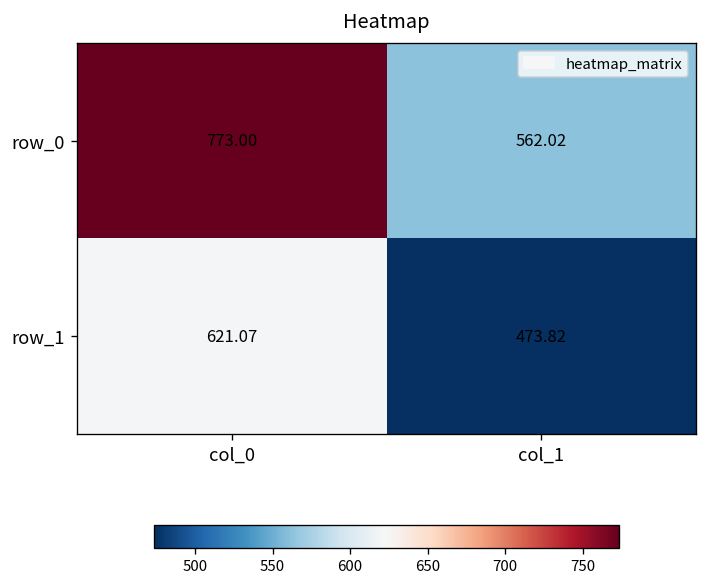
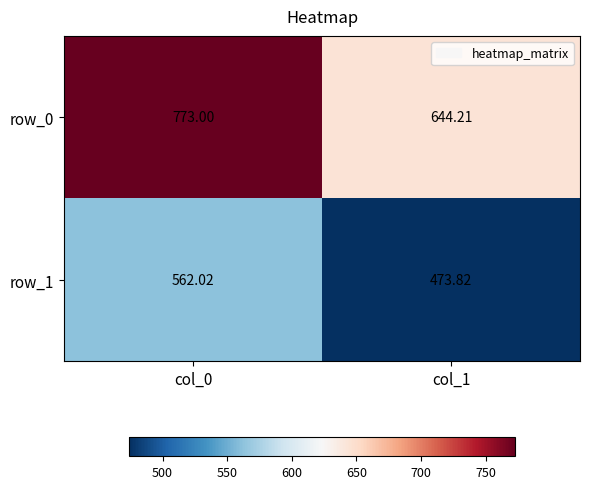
row_0, col_1: 562.02 -> 644.21
row_1, col_0: 621.07 -> 562.02
